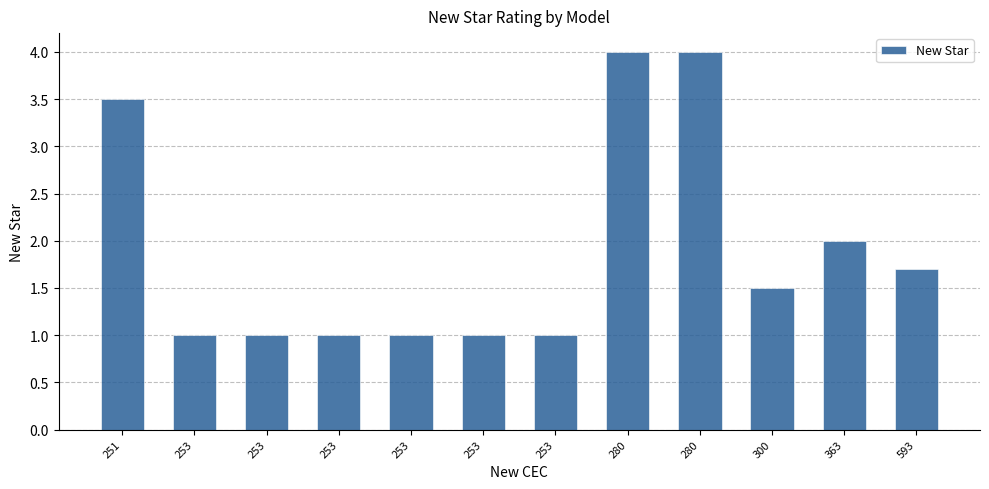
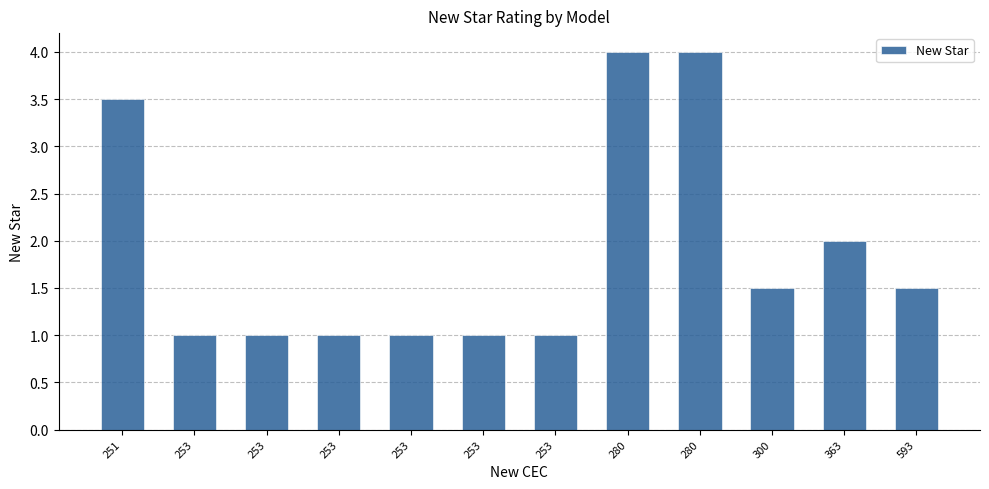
593: 1.7 -> 1.5
